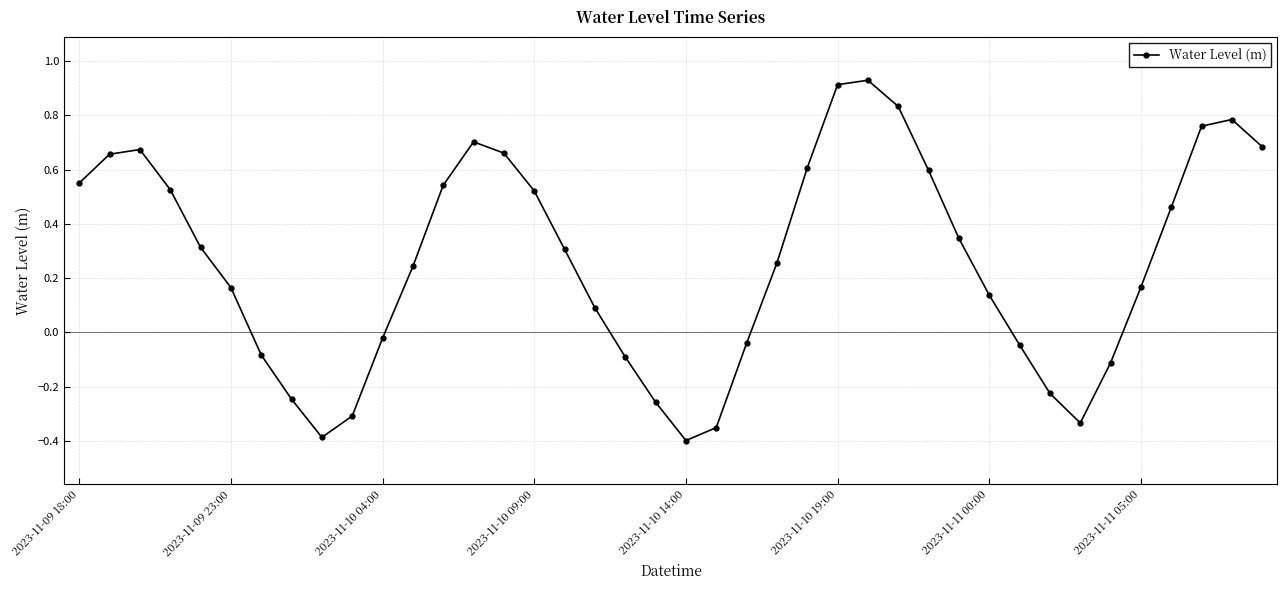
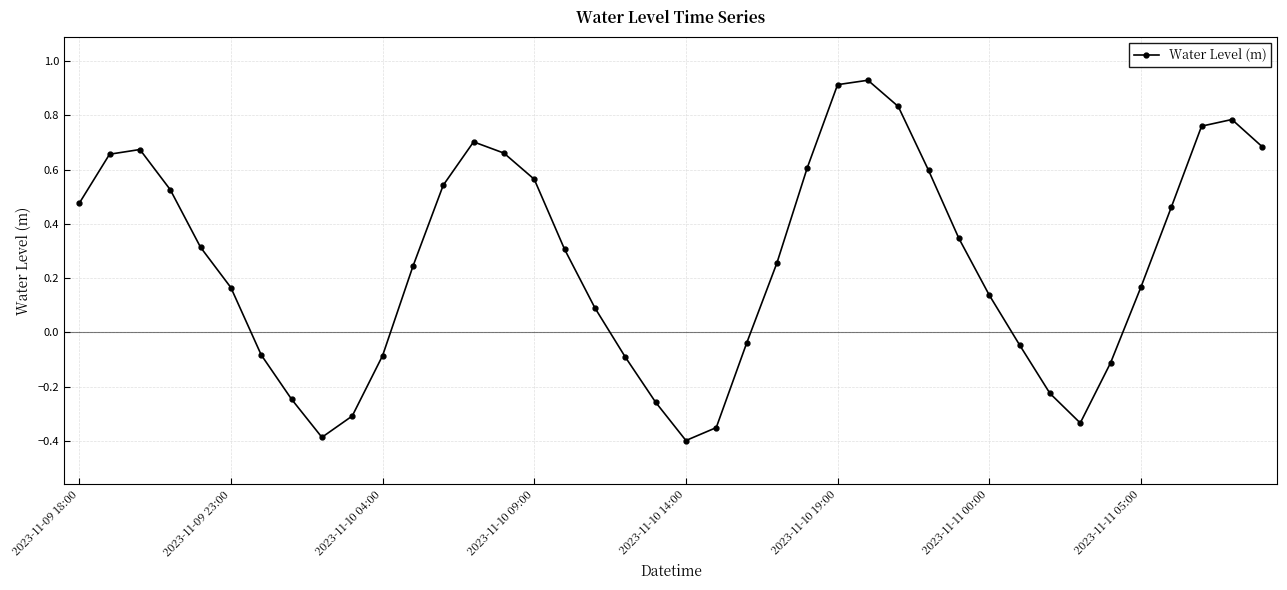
2023-11-09 18:00: 0.55 -> 0.48
2023-11-10 04:00: -0.02 -> -0.09
2023-11-10 09:00: 0.52 -> 0.56
